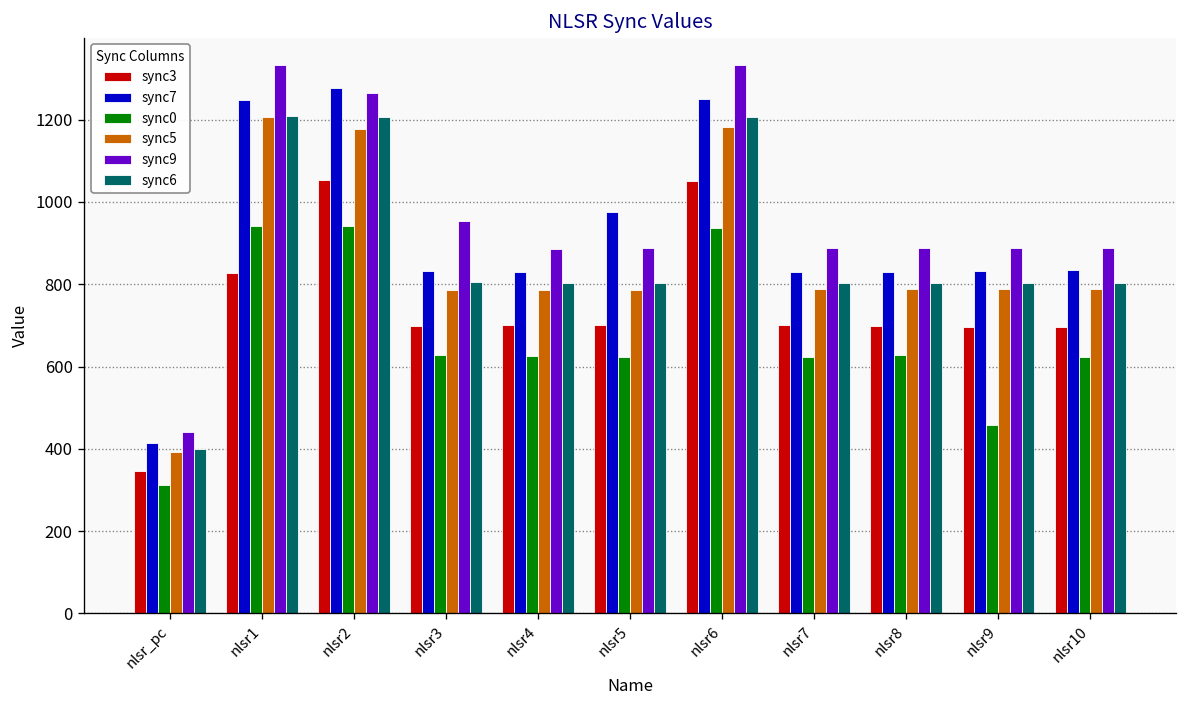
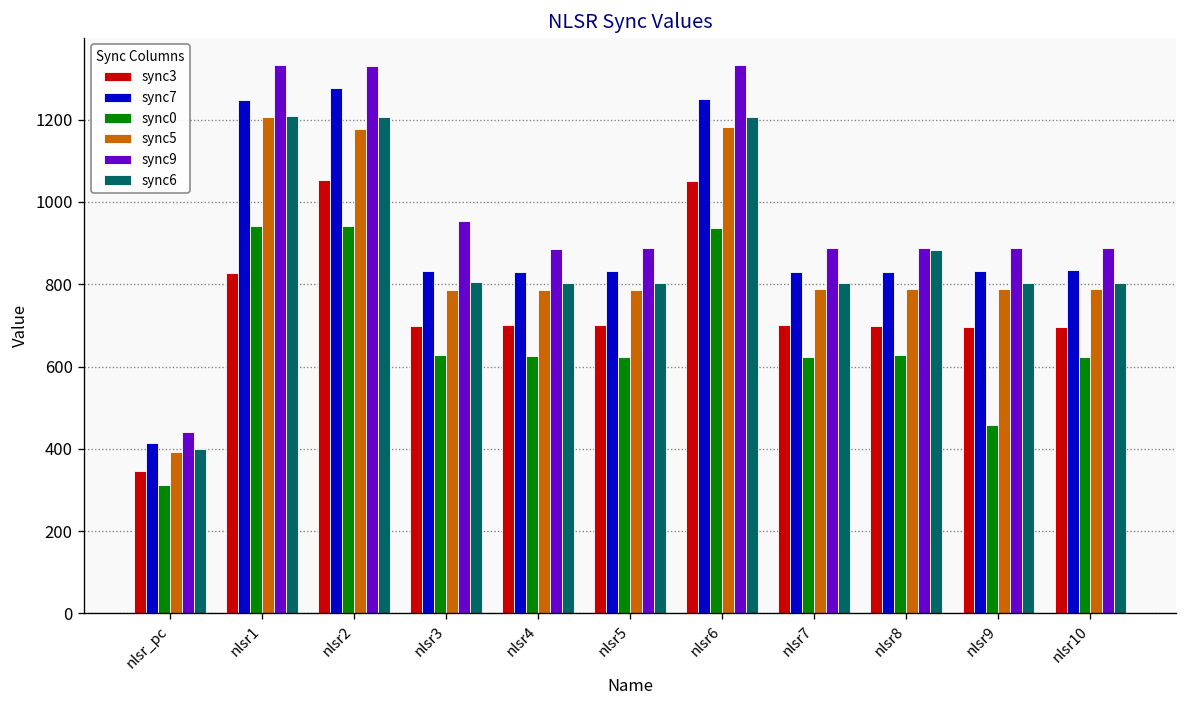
sync9, nlsr2: 1260 -> 1330
sync7, nlsr5: 980 -> 830
sync6, nlsr8: 800 -> 880
